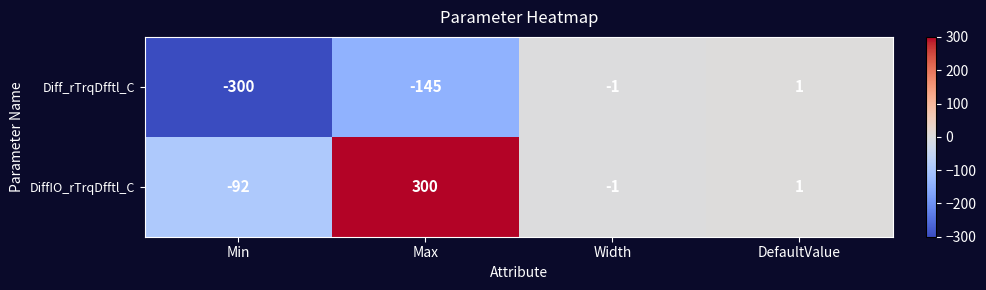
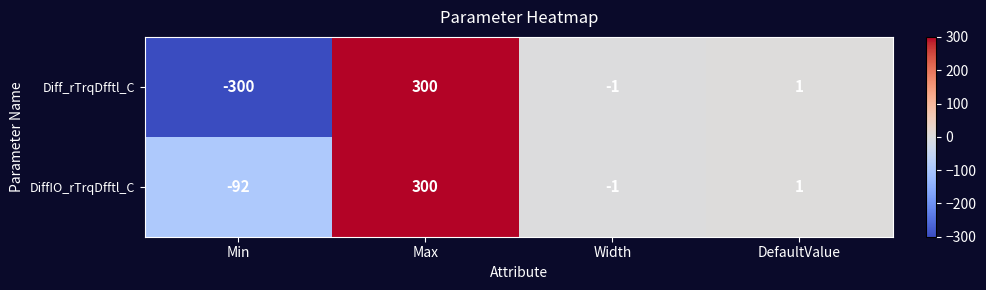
Diff_rTrqDfftl_C, Max: -145 -> 300
